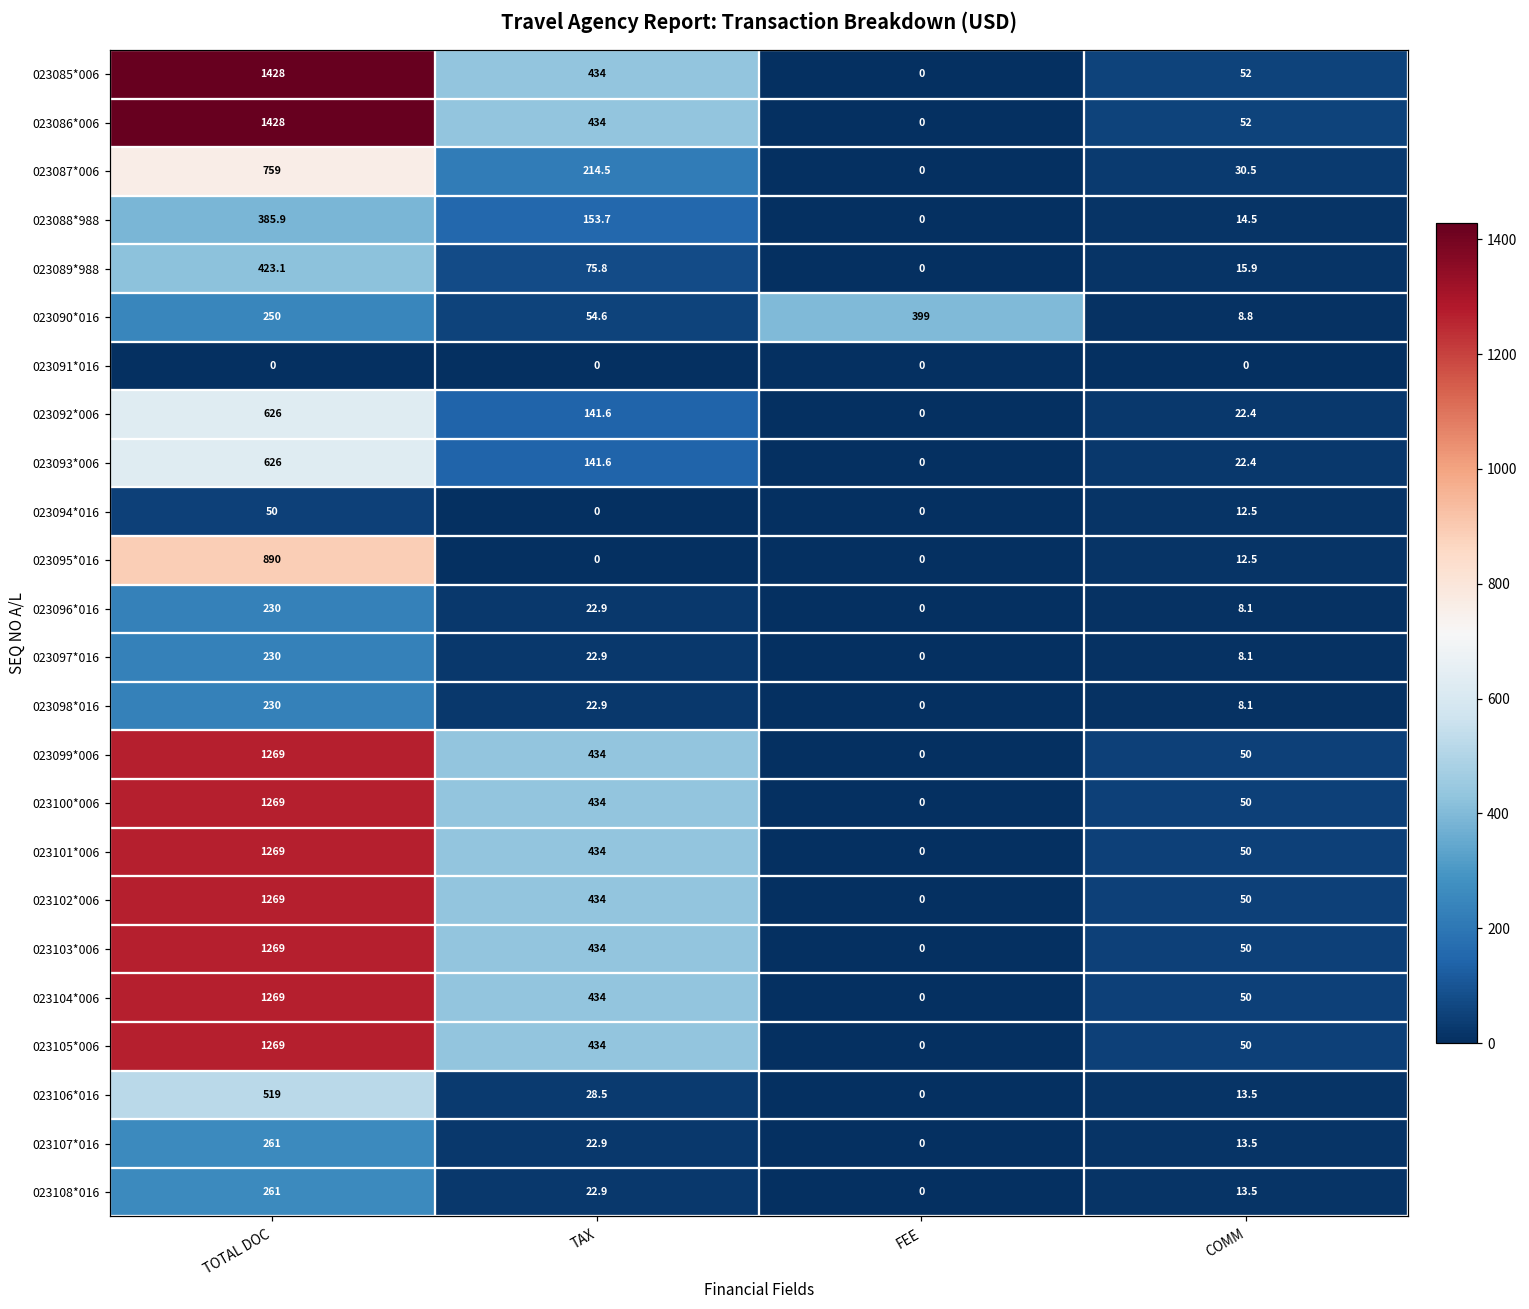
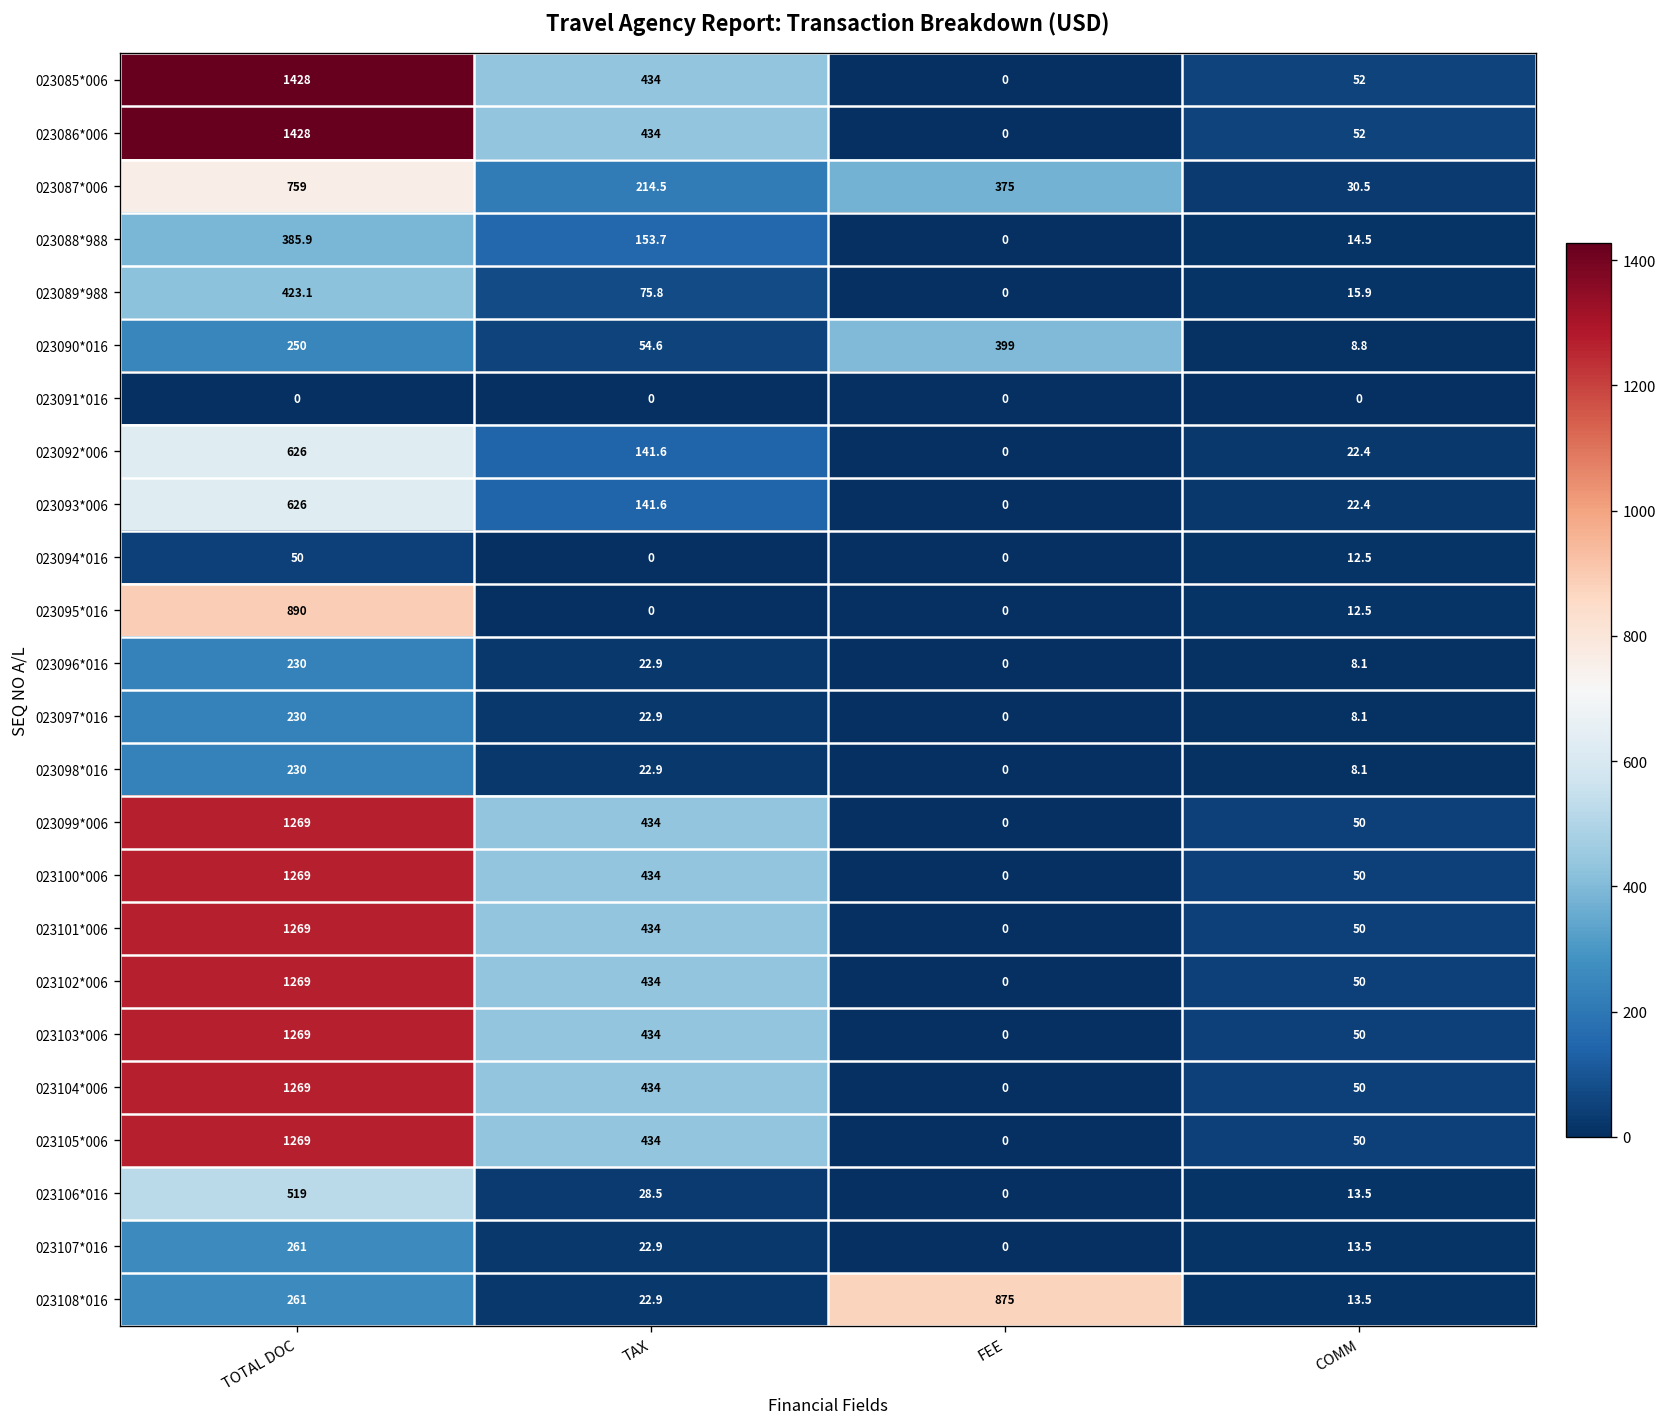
023087*006, FEE: 0 -> 375
023108*016, FEE: 0 -> 875
